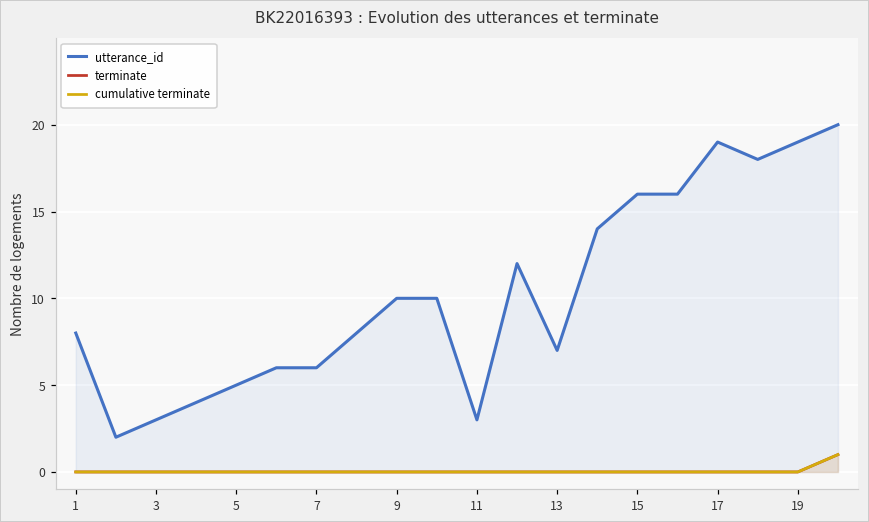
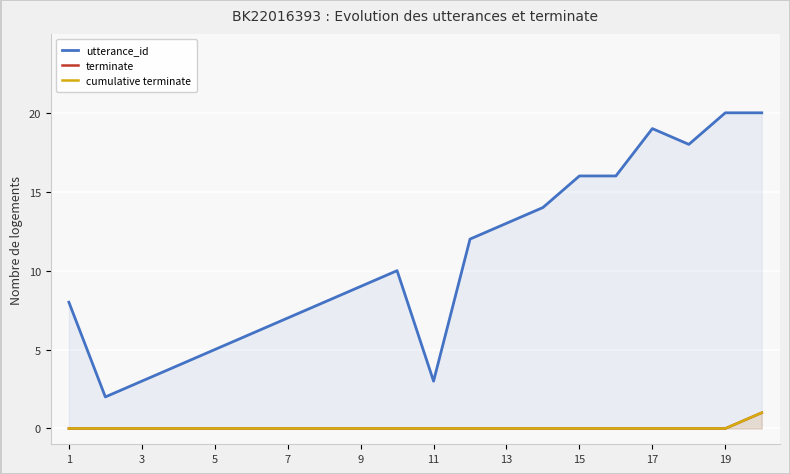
utterance_id, 7: 6 -> 7
utterance_id, 9: 10 -> 9
utterance_id, 13: 7 -> 13
utterance_id, 19: 19 -> 20
